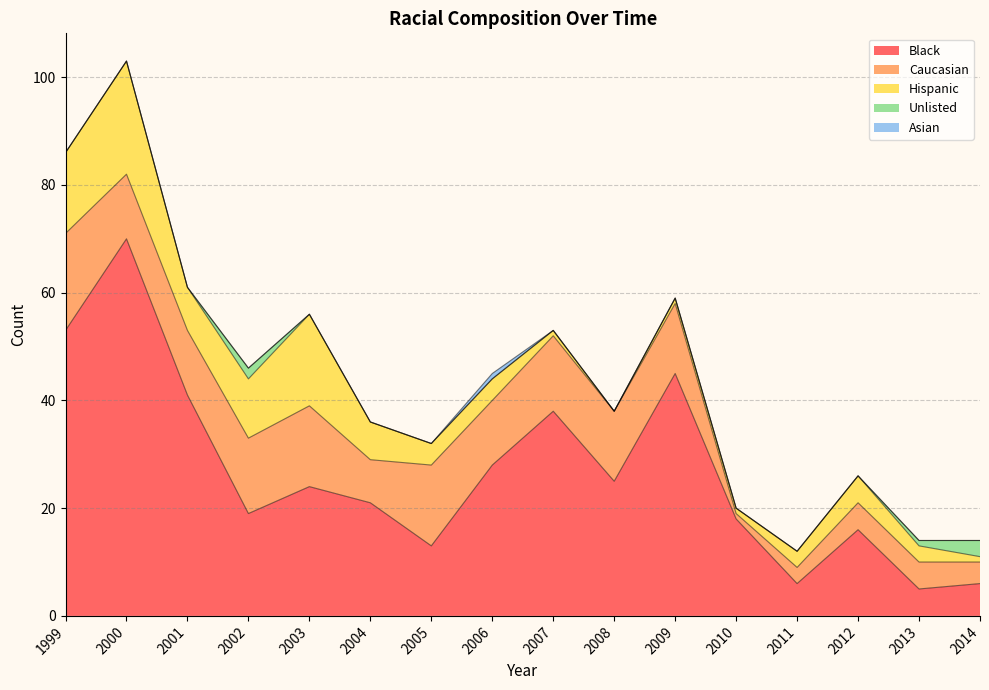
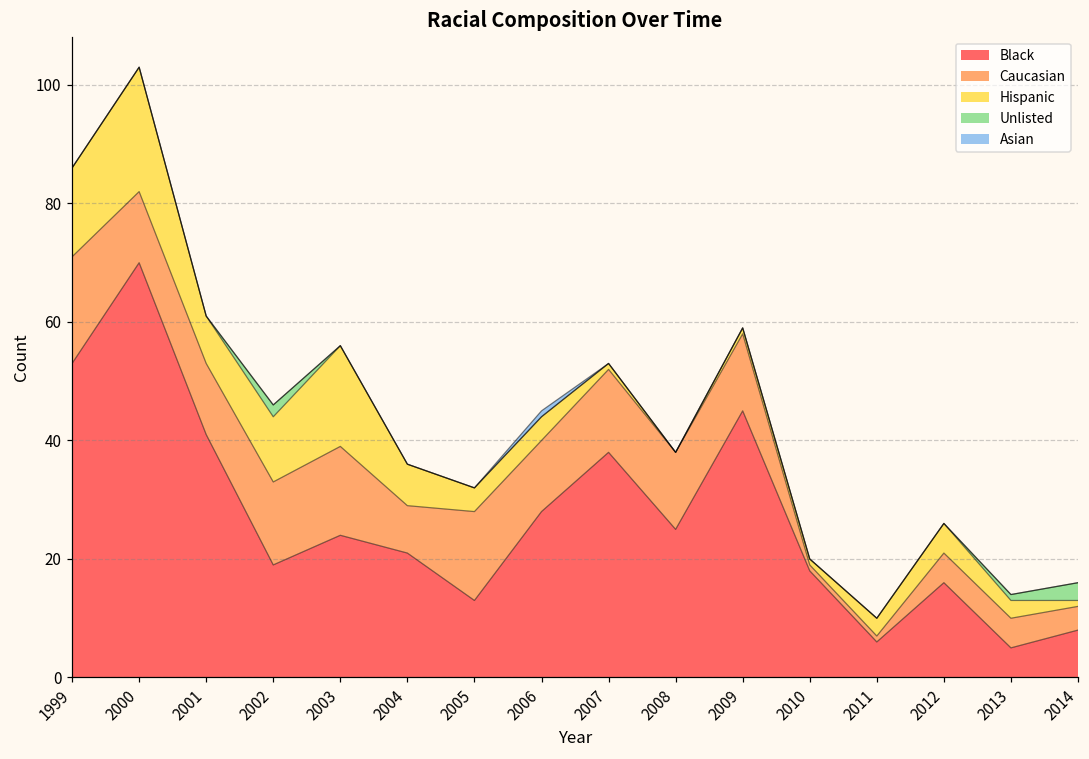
Caucasian, 2011: 3 -> 1
Black, 2014: 6 -> 8
